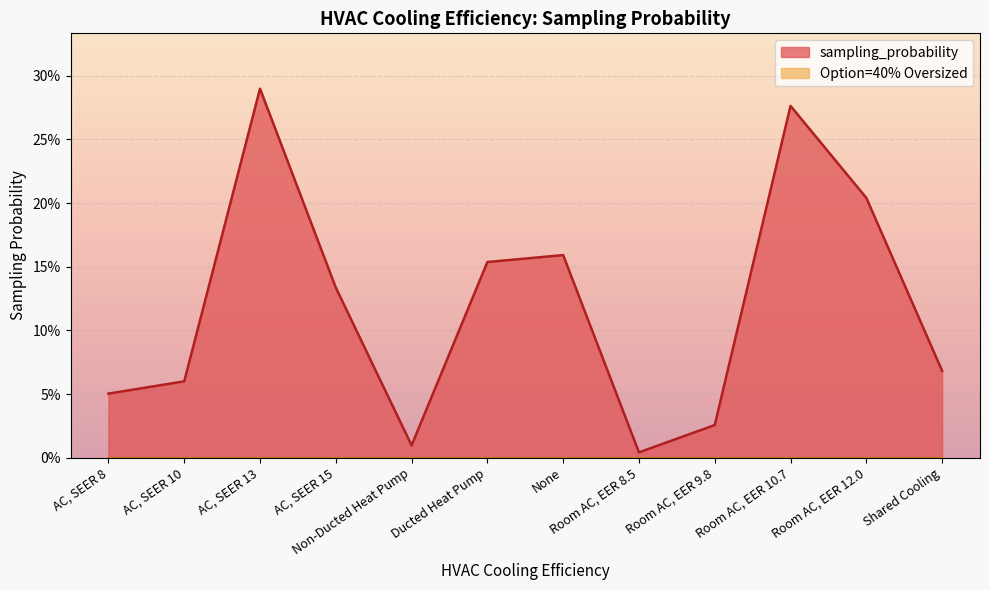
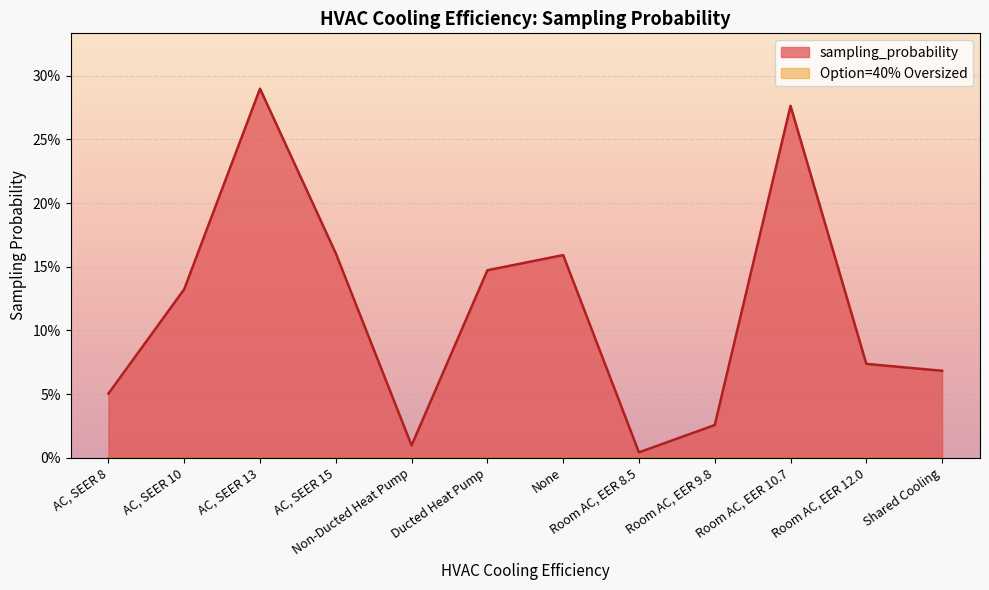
sampling_probability, AC, SEER 10: 6.0% -> 13.2%
sampling_probability, AC, SEER 15: 13.4% -> 16.1%
sampling_probability, Ducted Heat Pump: 15.4% -> 14.7%
sampling_probability, Room AC, EER 12.0: 20.4% -> 7.4%
